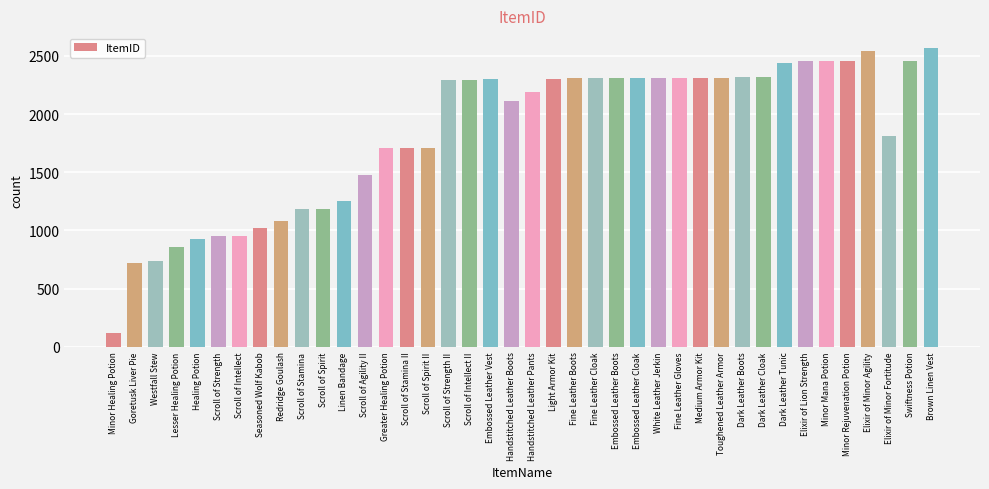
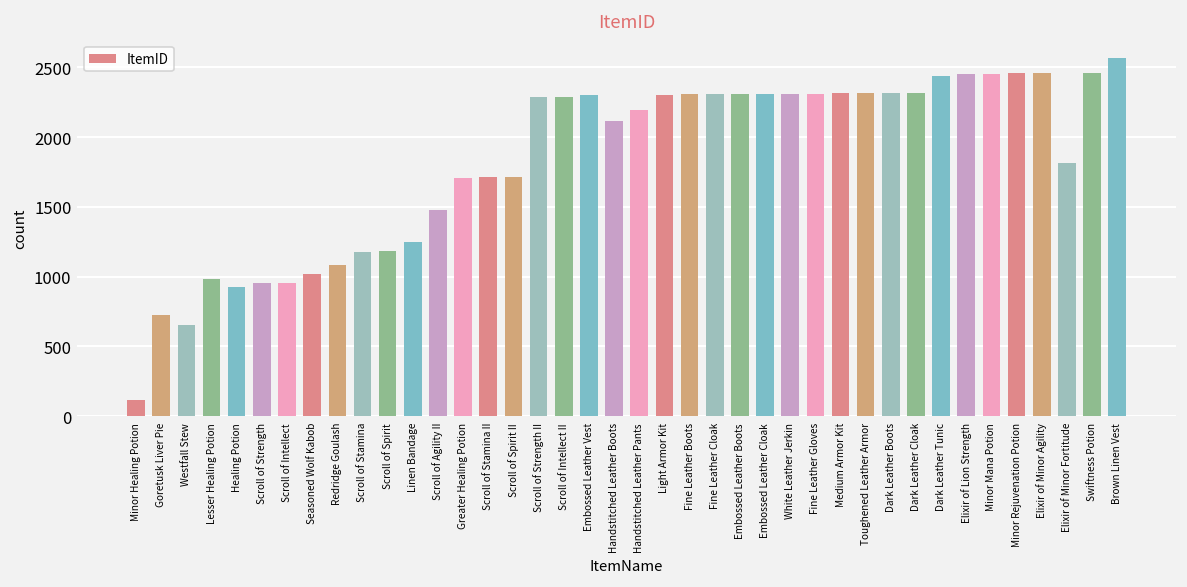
Westfall Stew: 730 -> 650
Lesser Healing Potion: 860 -> 980
Elixir of Minor Agility: 2540 -> 2460
